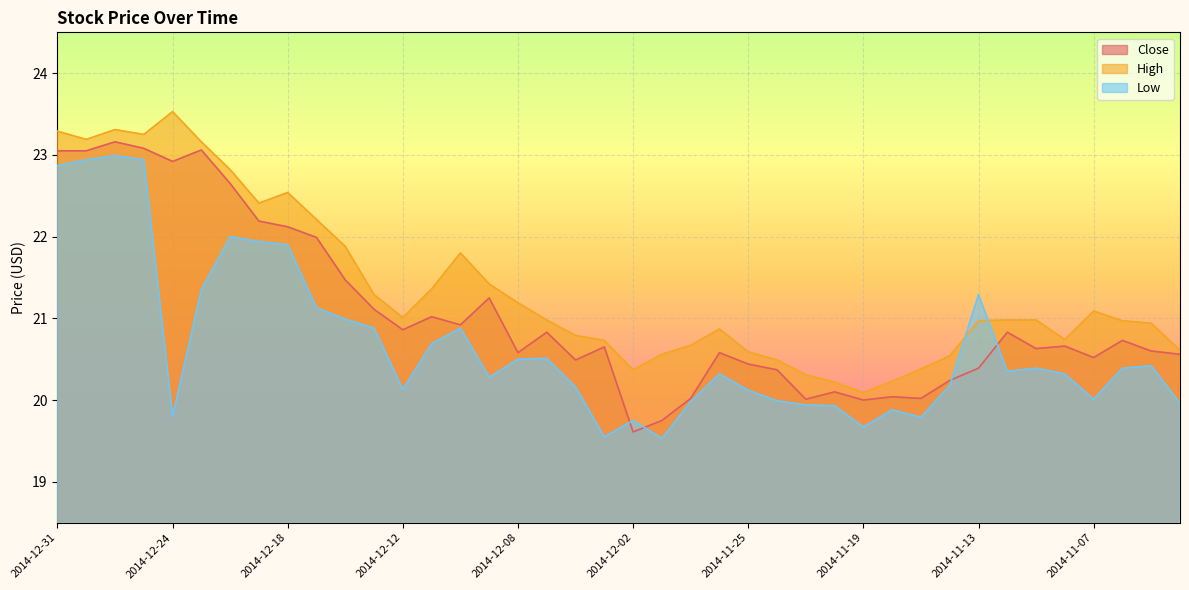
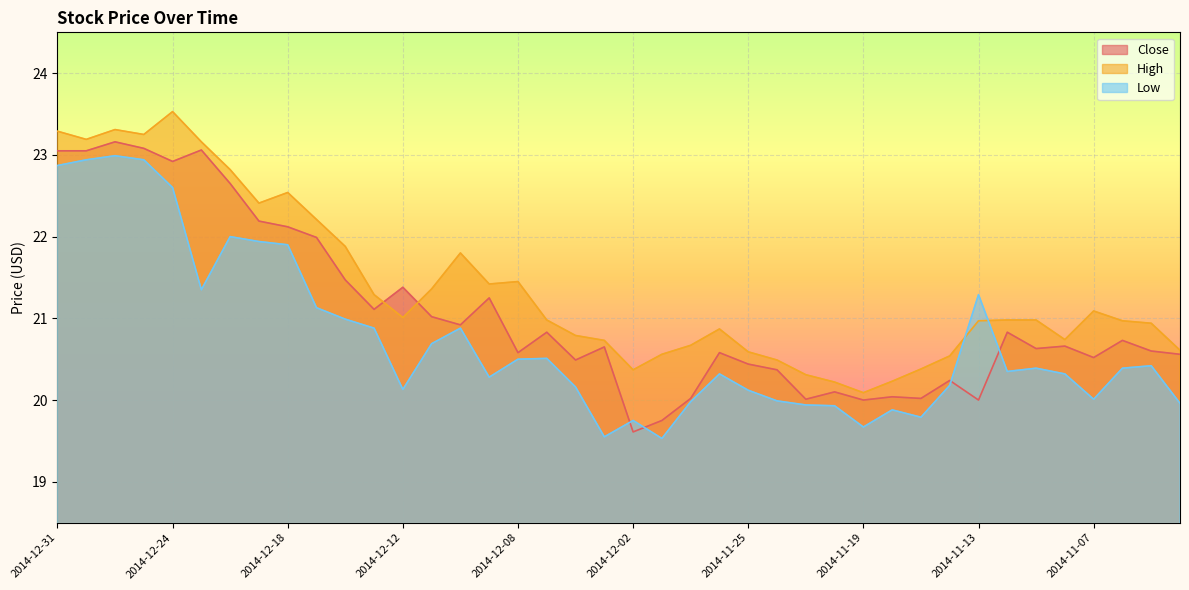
Low, 2014-12-24: 19.8 -> 22.6
Close, 2014-12-12: 20.9 -> 21.4
High, 2014-12-08: 21.2 -> 21.5
Close, 2014-11-13: 20.4 -> 20.0
